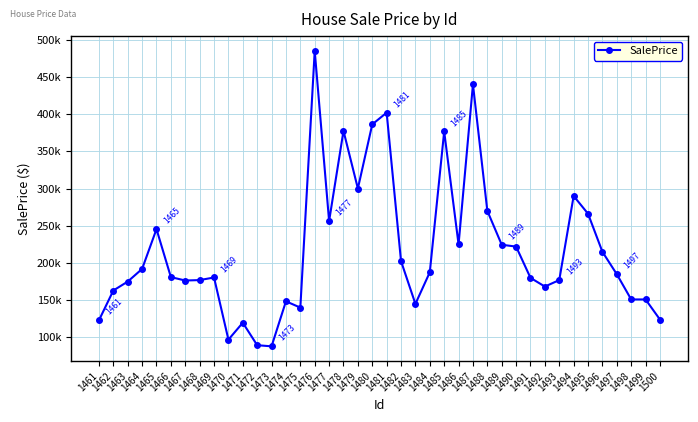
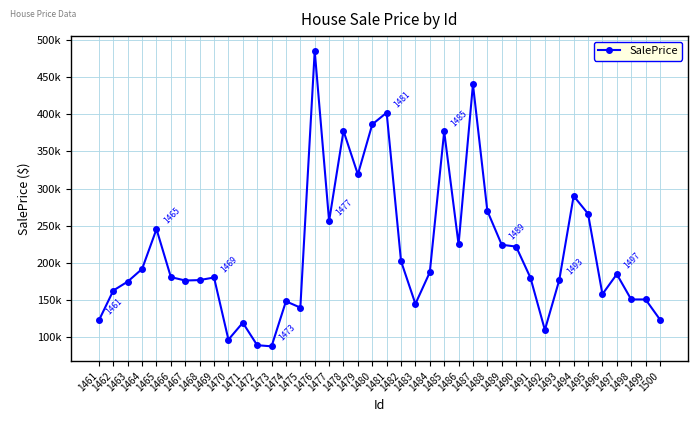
1479: 300000 -> 320000
1492: 170000 -> 110000
1496: 220000 -> 160000
